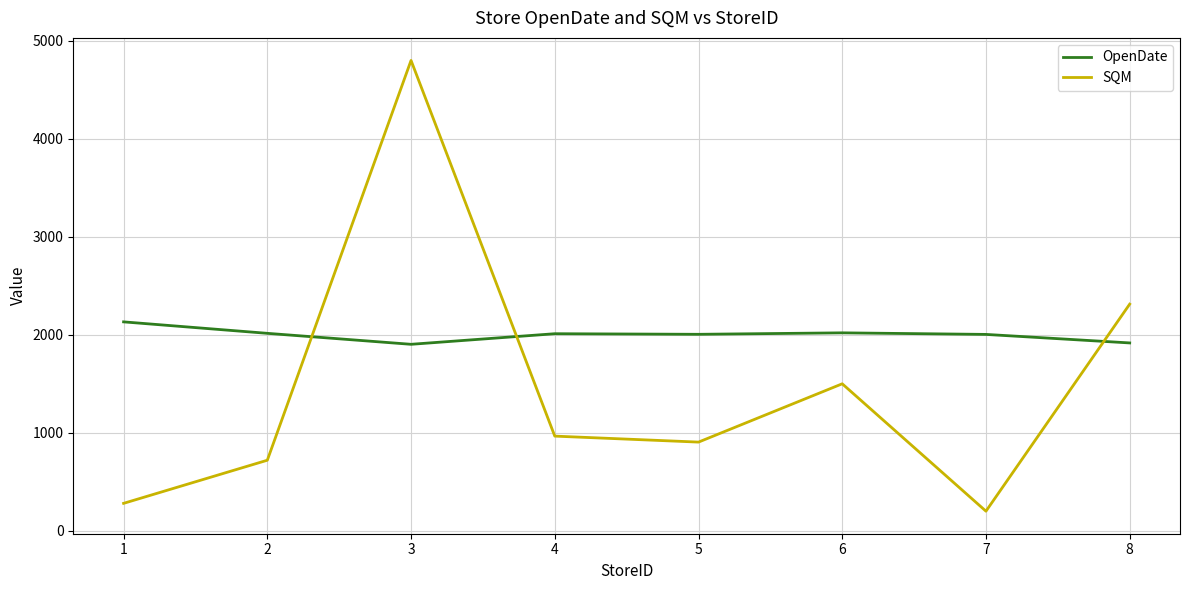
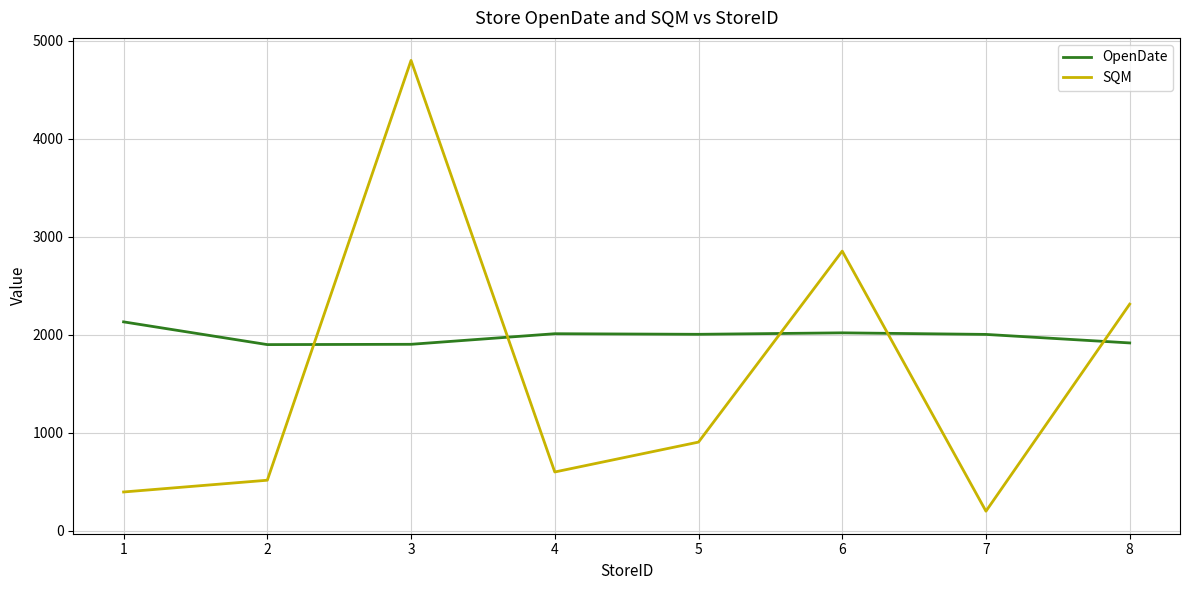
SQM, 1: 300 -> 400
OpenDate, 2: 2000 -> 1900
SQM, 2: 700 -> 500
SQM, 4: 1000 -> 600
SQM, 6: 1500 -> 2900
